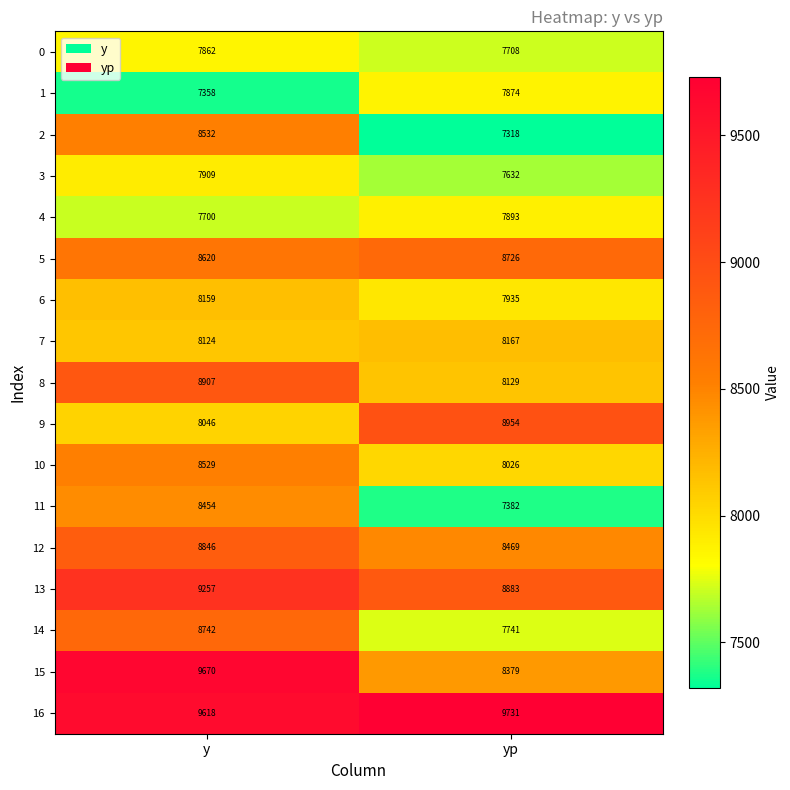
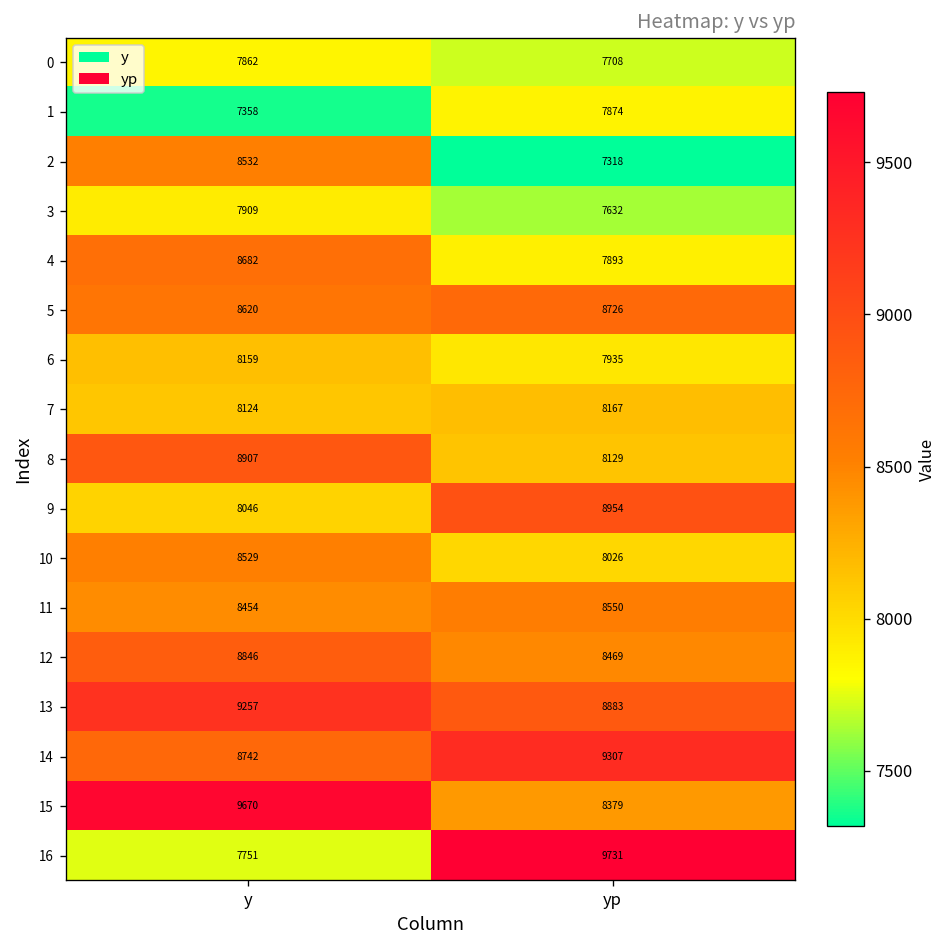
4, y: 7700 -> 8682
11, yp: 7382 -> 8550
14, yp: 7741 -> 9307
16, y: 9618 -> 7751
